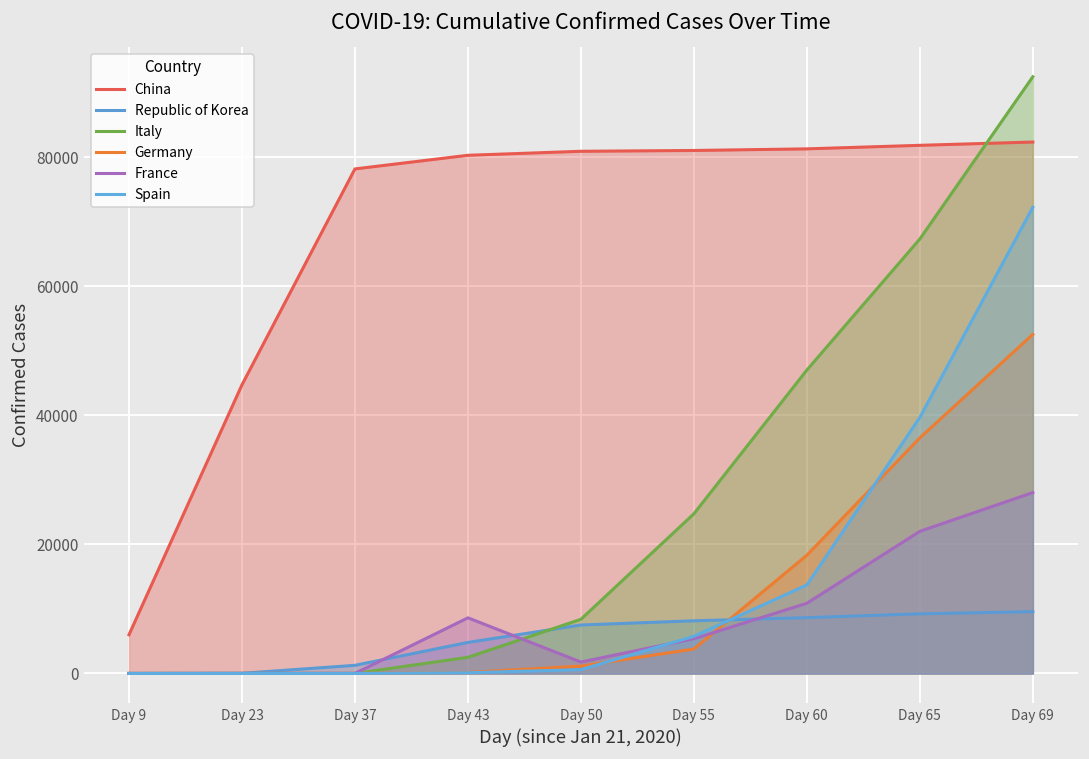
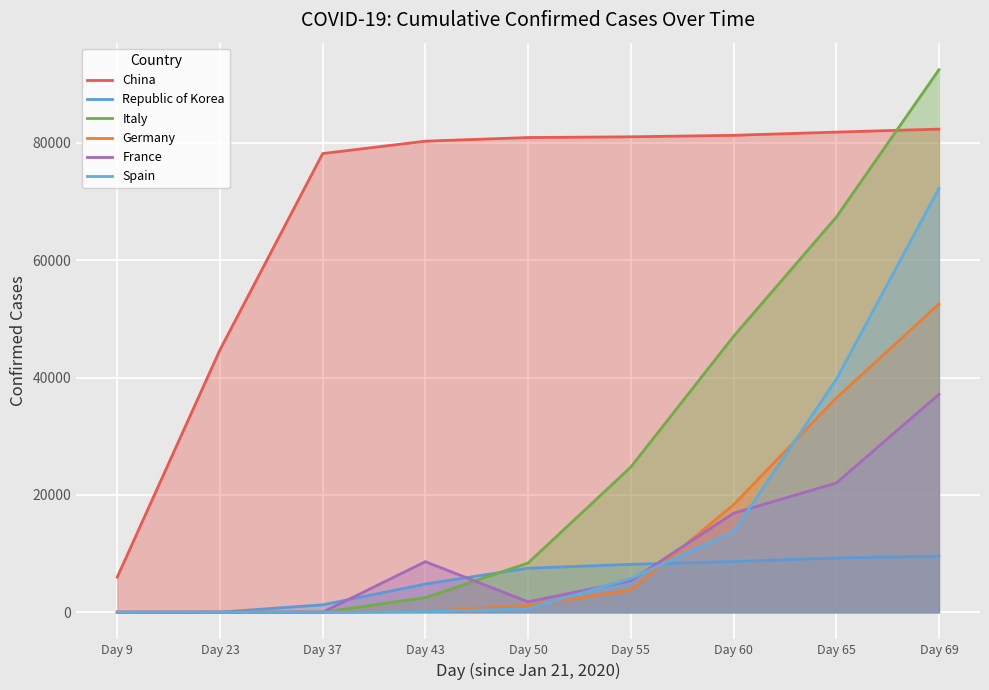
France, Day 60: 11000 -> 17000
France, Day 69: 28000 -> 37000
